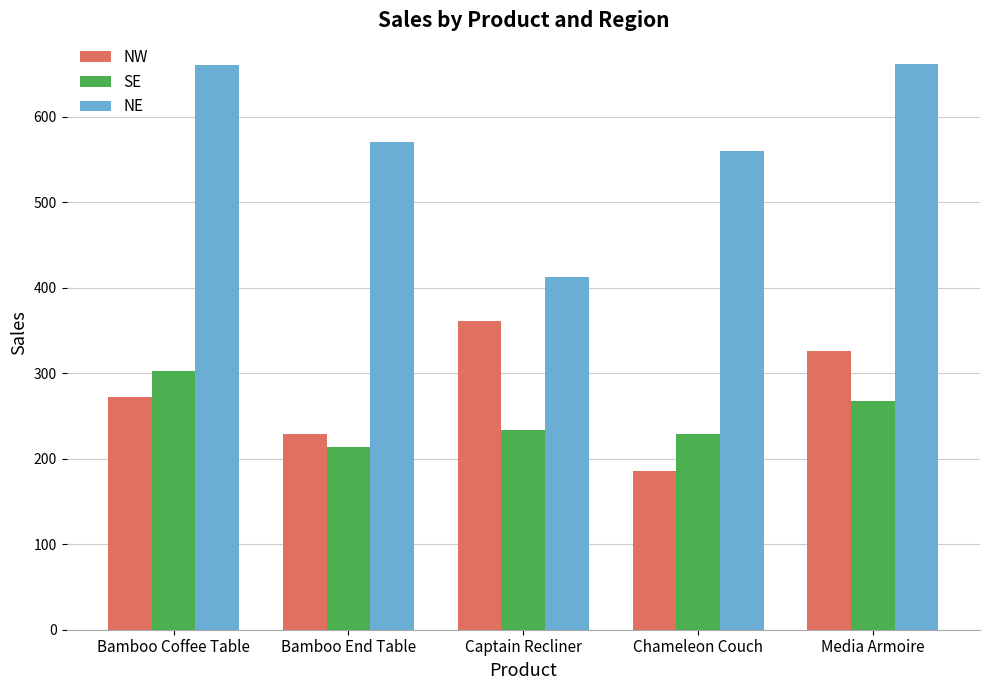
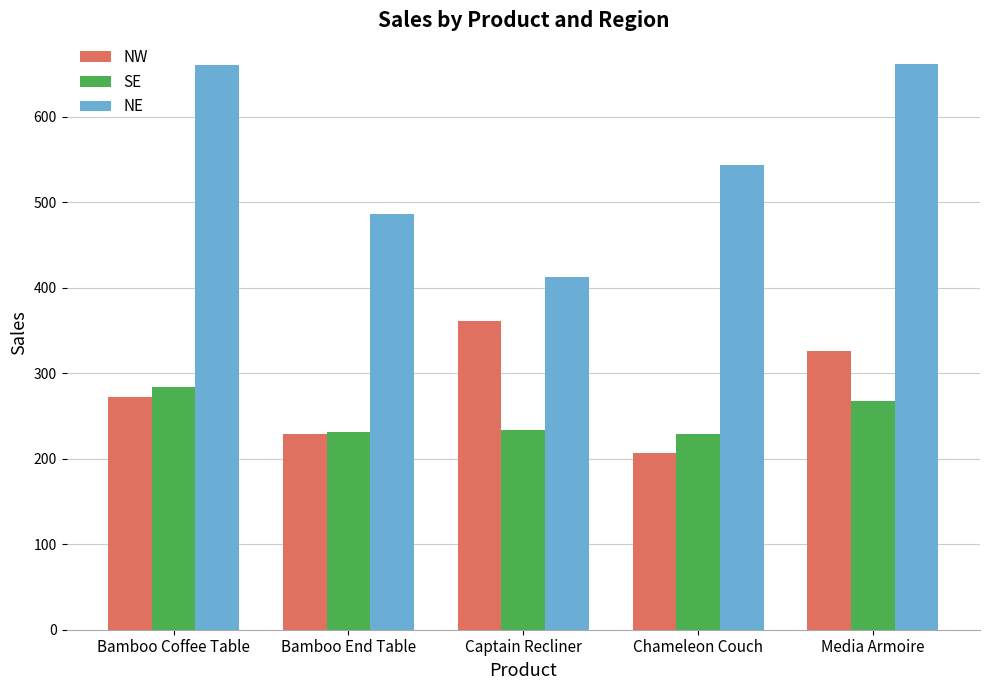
SE, Bamboo Coffee Table: 300 -> 280
SE, Bamboo End Table: 210 -> 230
NE, Bamboo End Table: 570 -> 490
NW, Chameleon Couch: 190 -> 210
NE, Chameleon Couch: 560 -> 540
